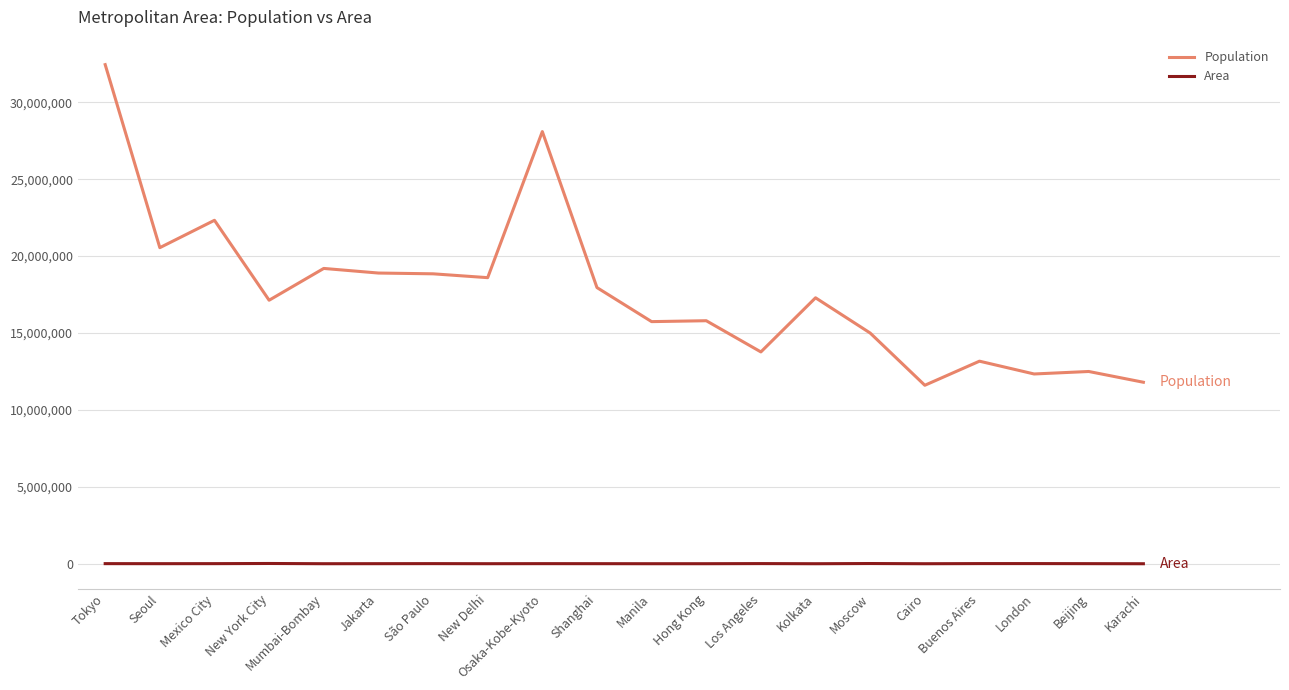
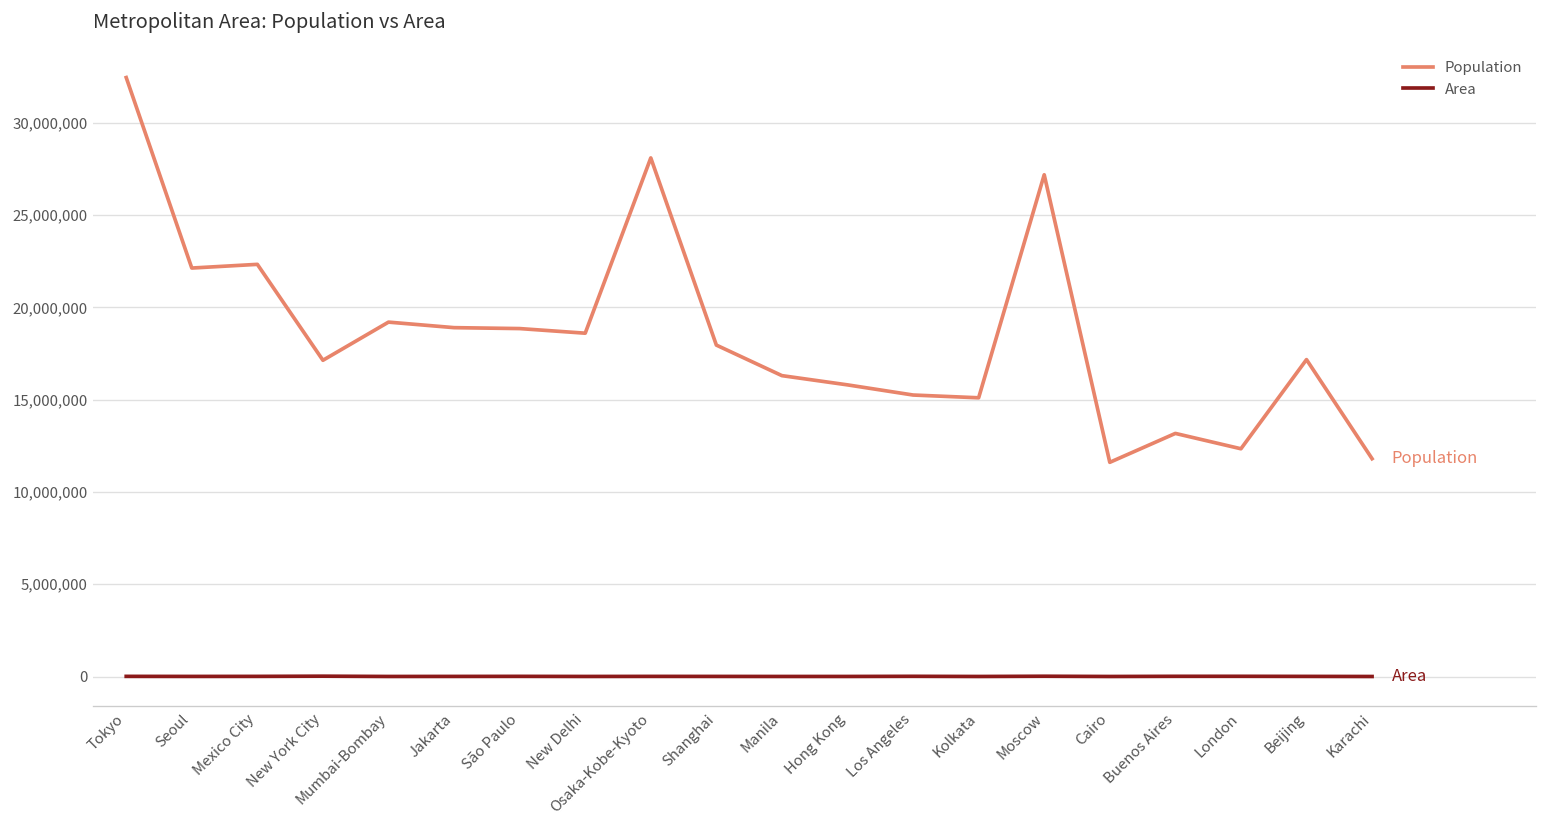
Population, Seoul: 20,600,000 -> 22,100,000
Population, Manila: 15,700,000 -> 16,300,000
Population, Los Angeles: 13,800,000 -> 15,300,000
Population, Kolkata: 17,300,000 -> 15,100,000
Population, Moscow: 15,000,000 -> 27,200,000
Population, Beijing: 12,500,000 -> 17,200,000
